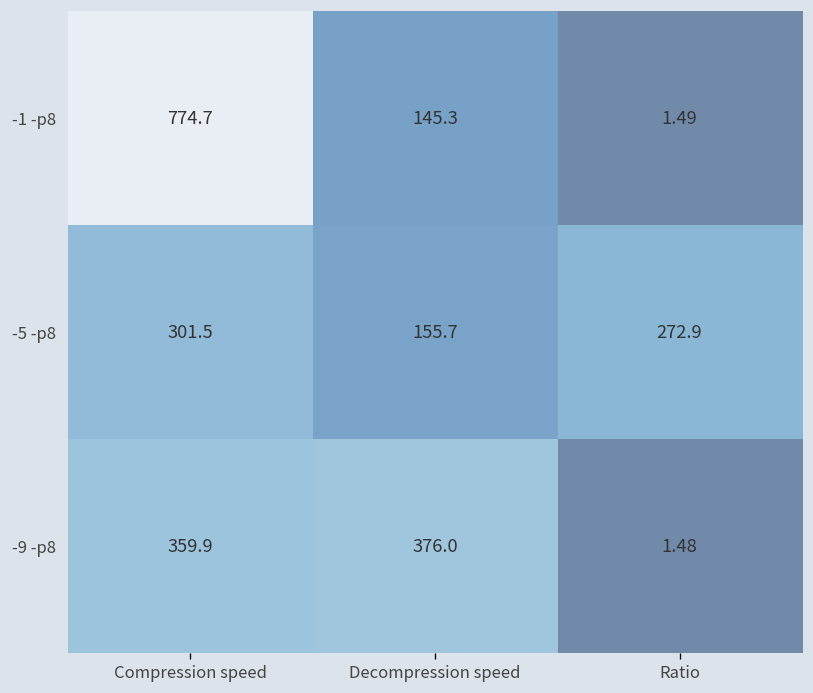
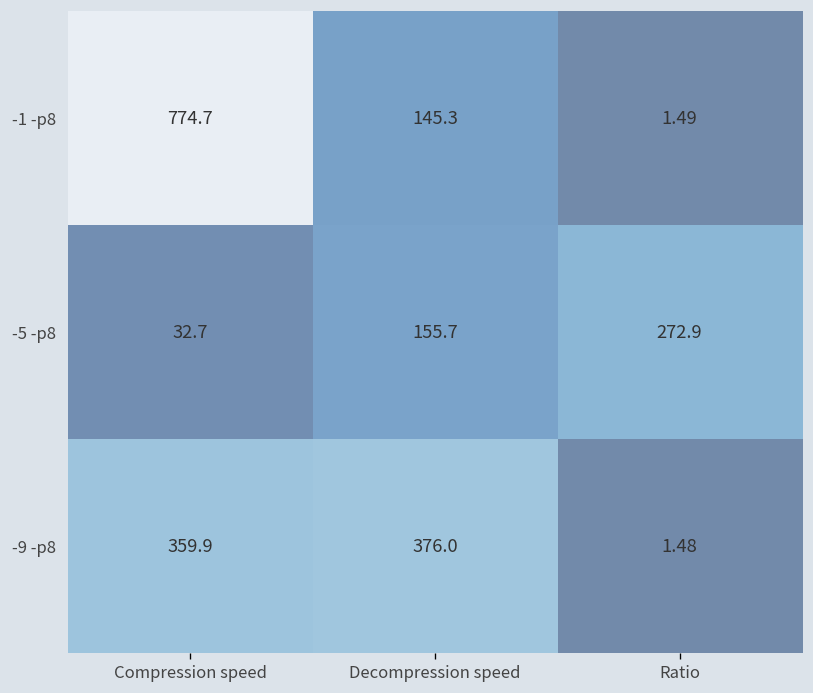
-5 -p8, Compression speed: 301.5 -> 32.7
